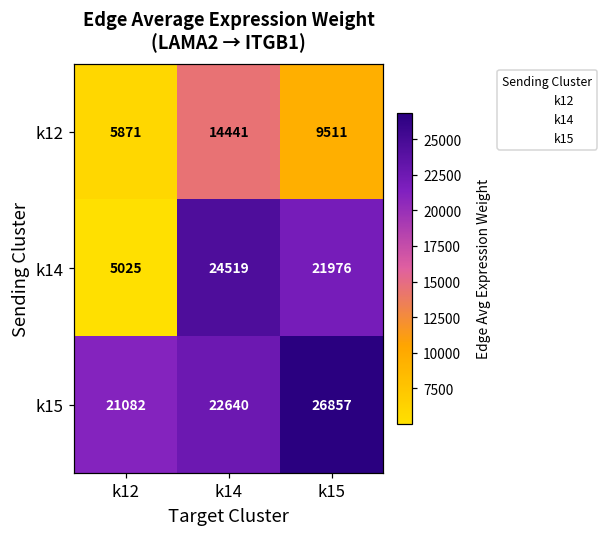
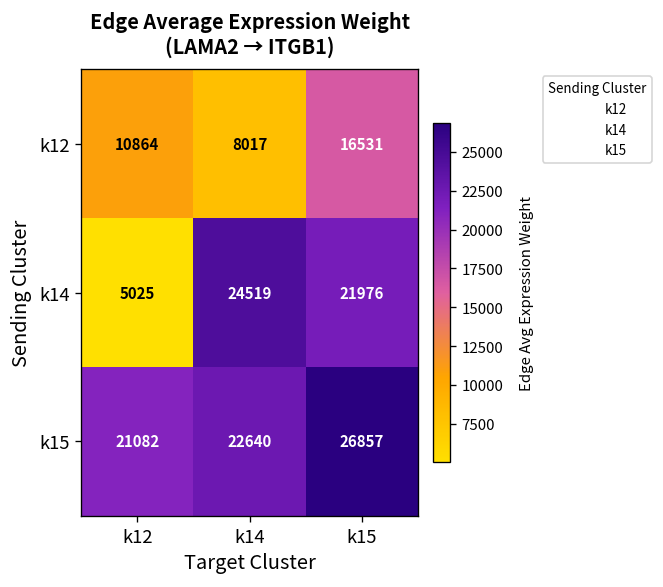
k12, k12: 5871 -> 10864
k12, k14: 14441 -> 8017
k12, k15: 9511 -> 16531
